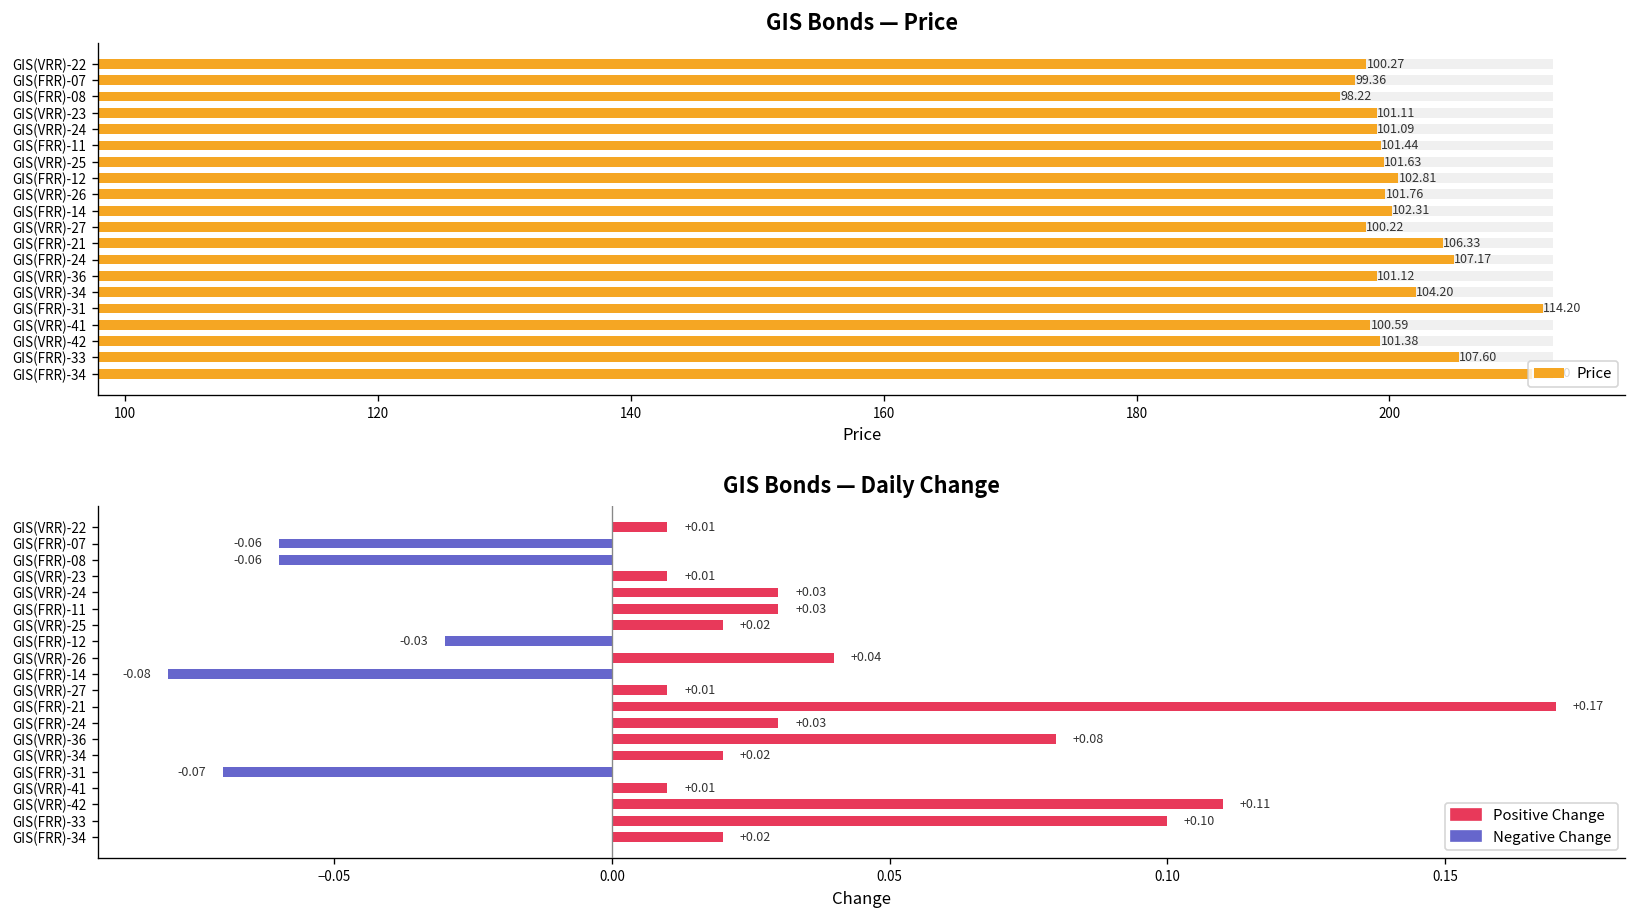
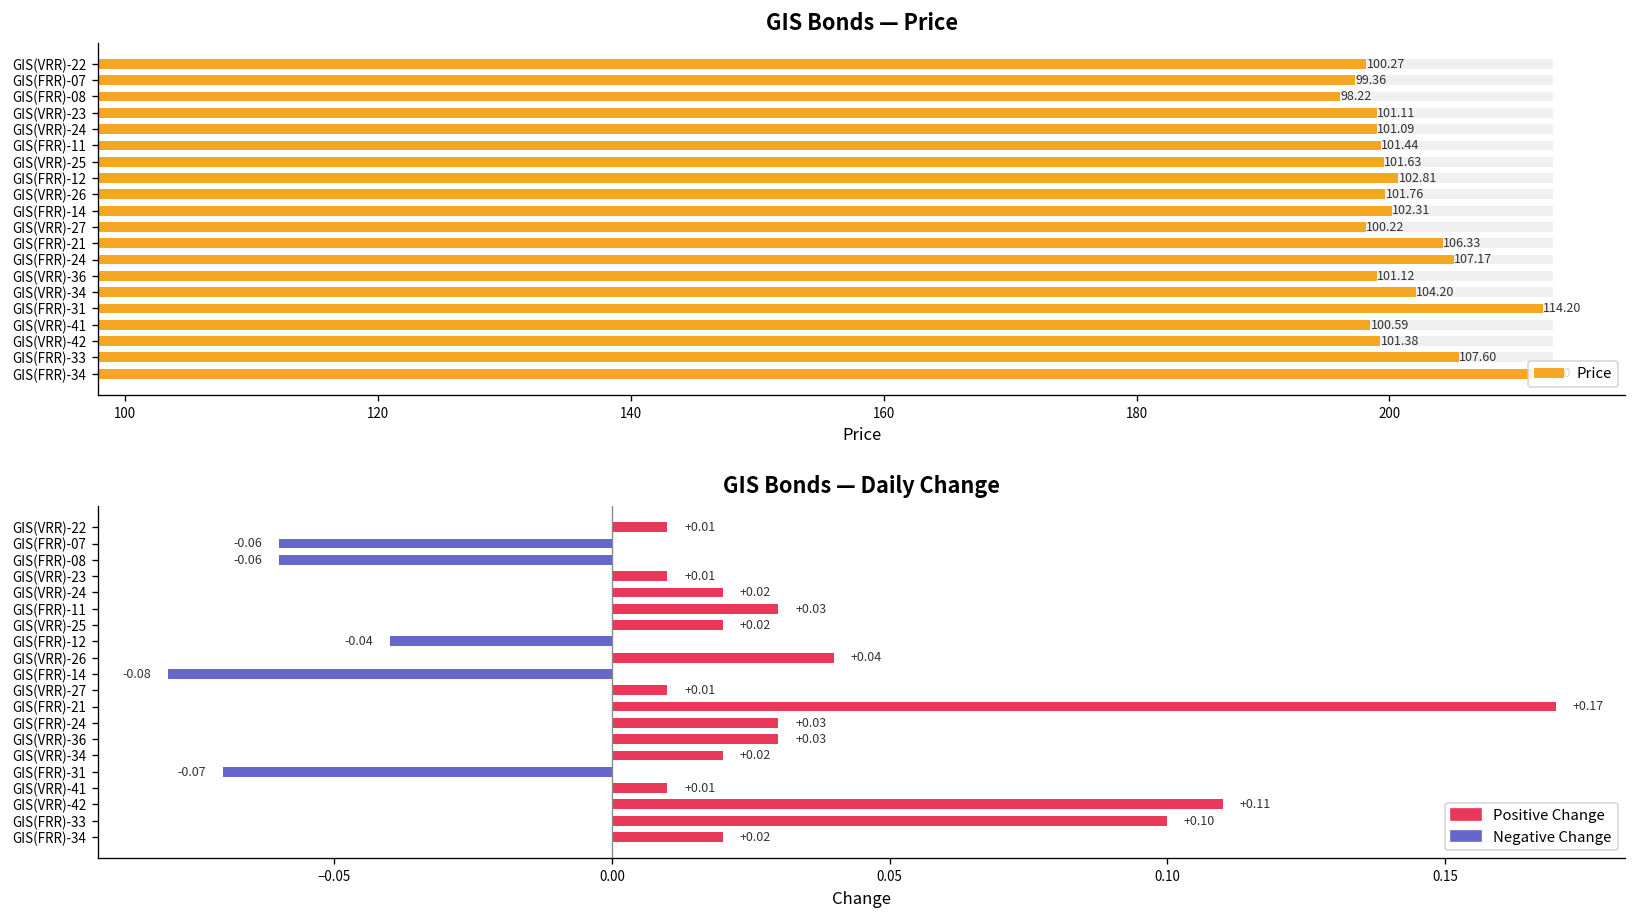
GIS Bonds — Daily Change, GIS(VRR)-24: +0.03 -> +0.02
GIS Bonds — Daily Change, GIS(FRR)-12: -0.03 -> -0.04
GIS Bonds — Daily Change, GIS(VRR)-36: +0.08 -> +0.03
